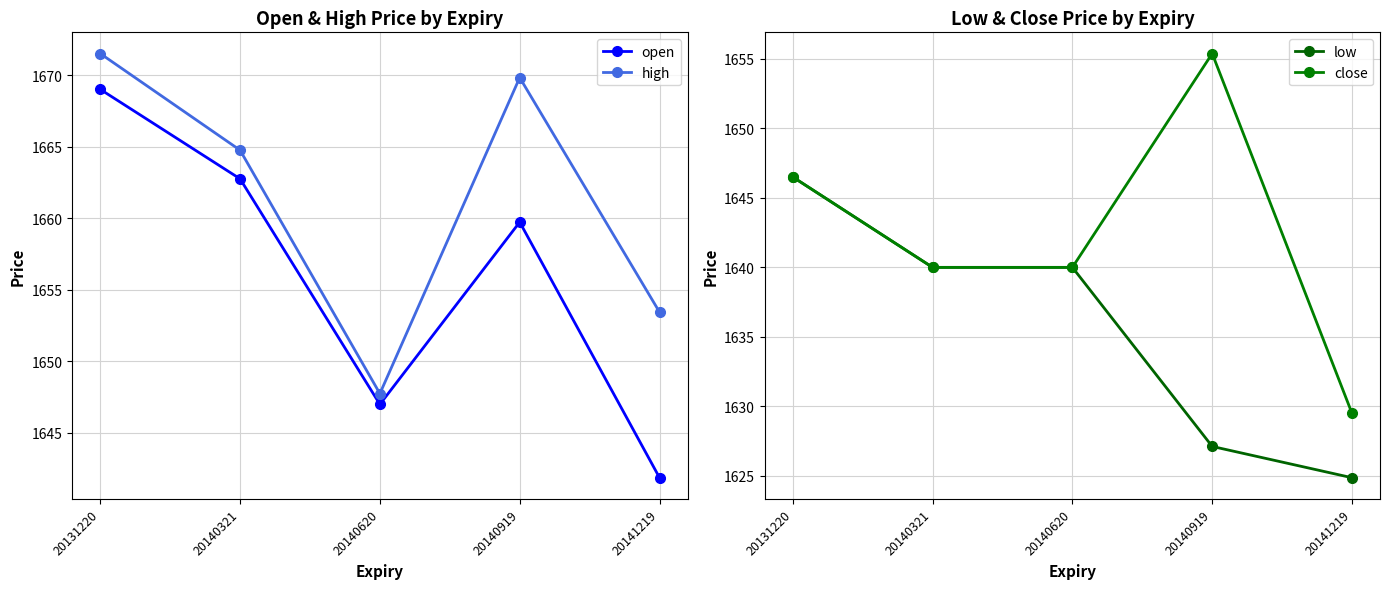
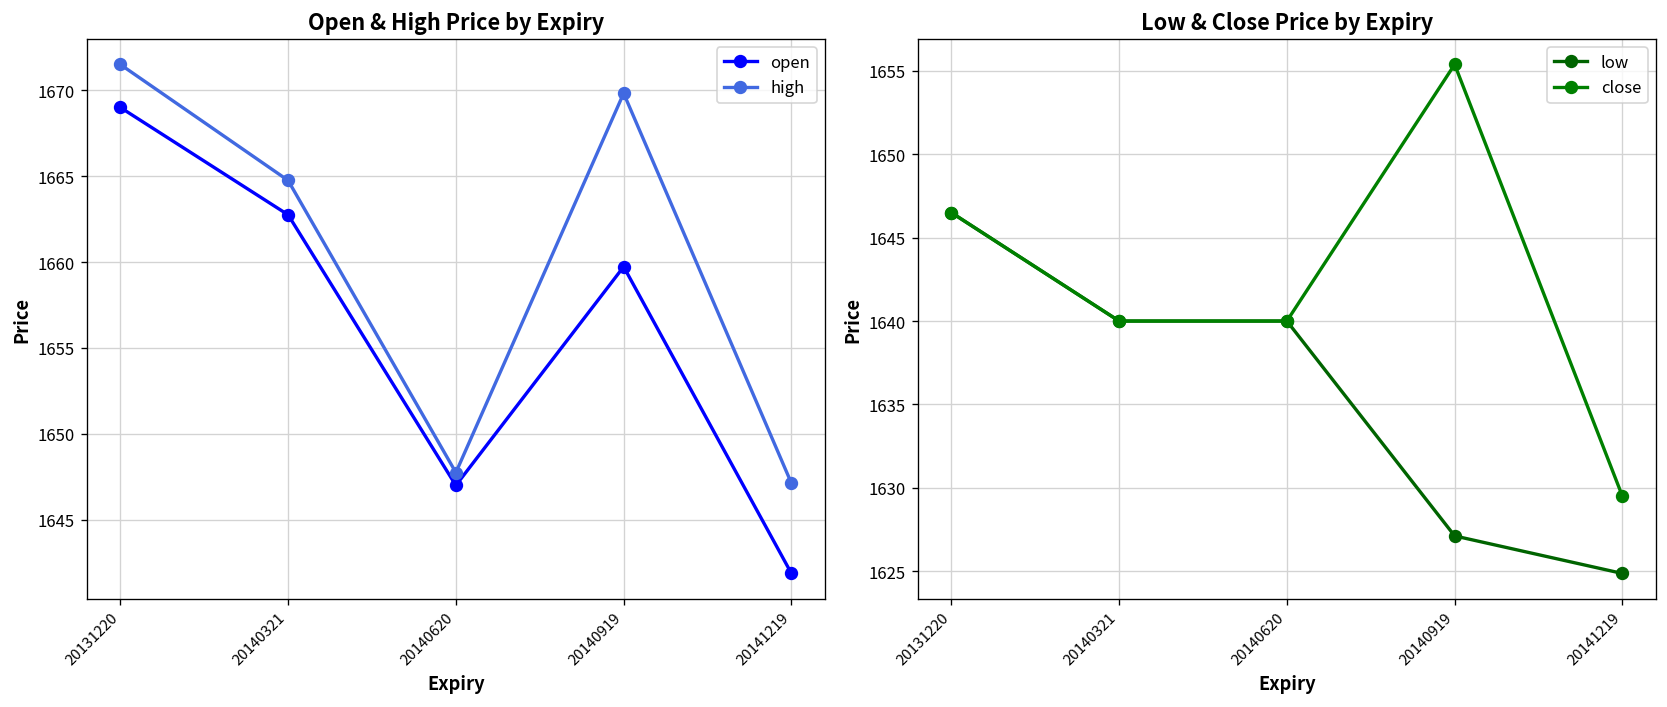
Open & High Price by Expiry, high, 20141219: 1653.4 -> 1647.1
